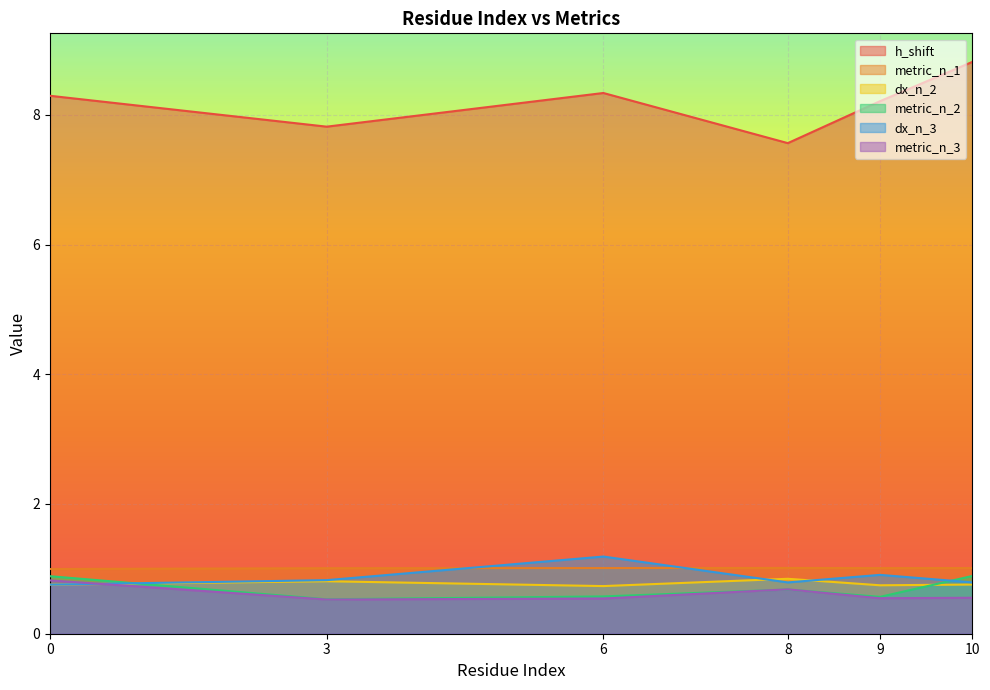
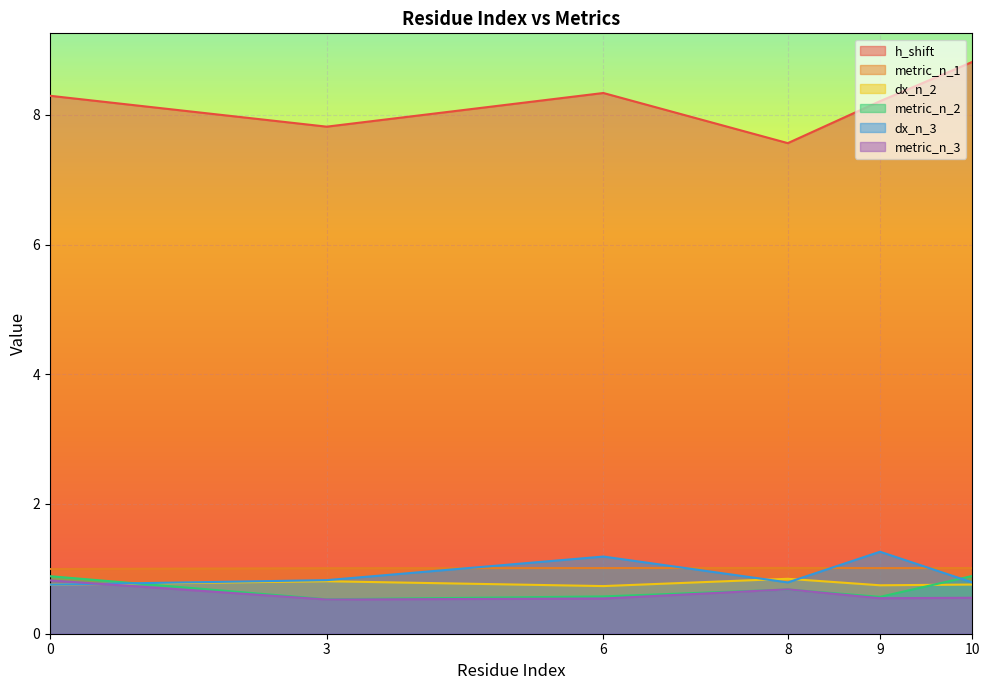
dx_n_3, 9: 0.9 -> 1.3
